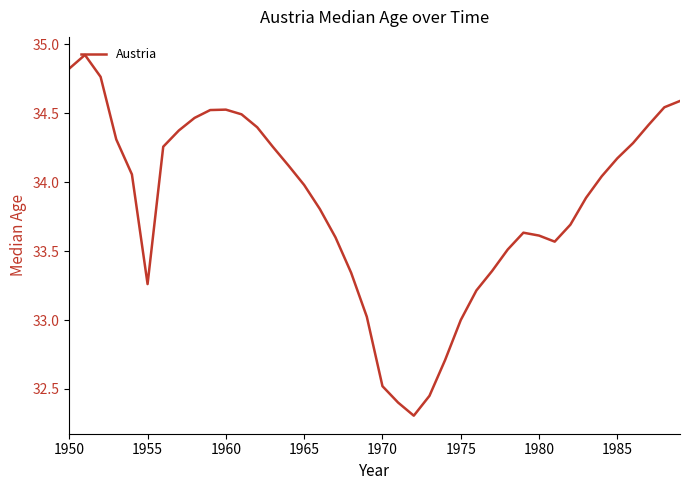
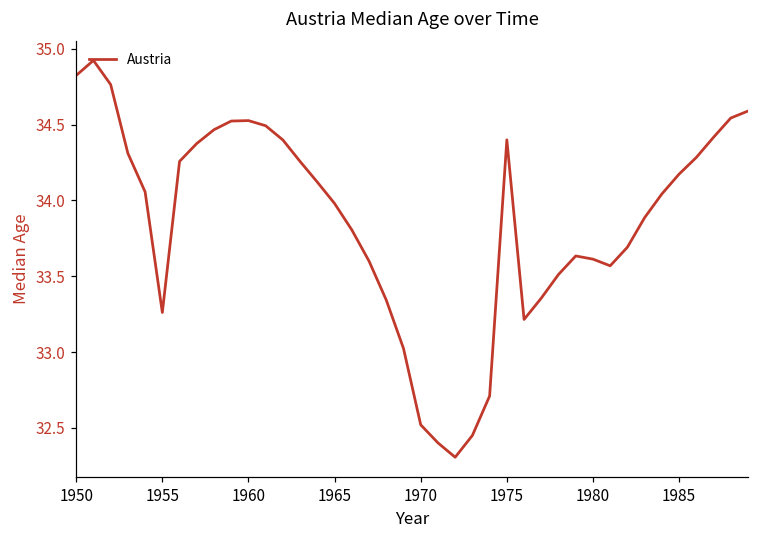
1975: 33.0 -> 34.4
